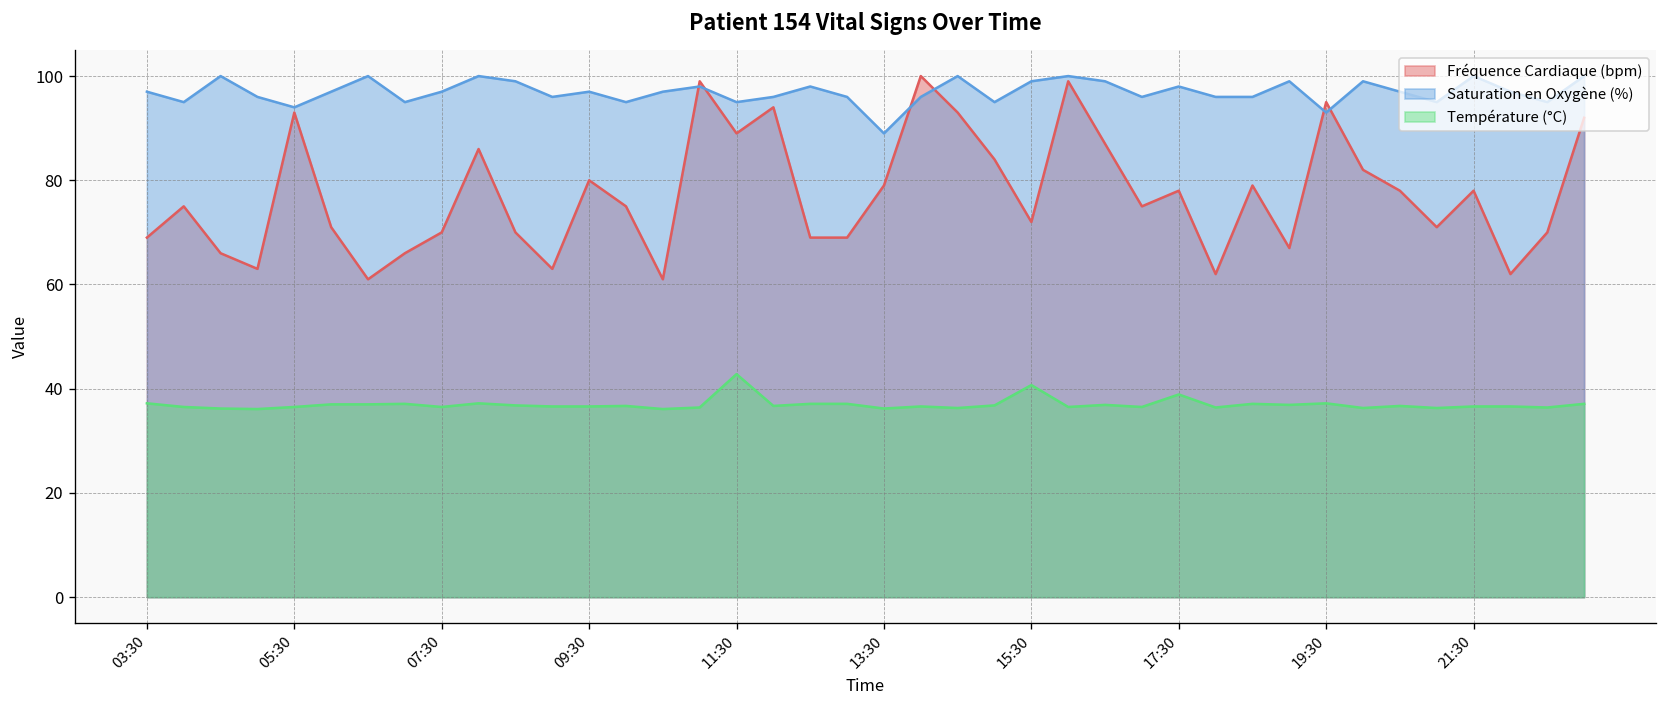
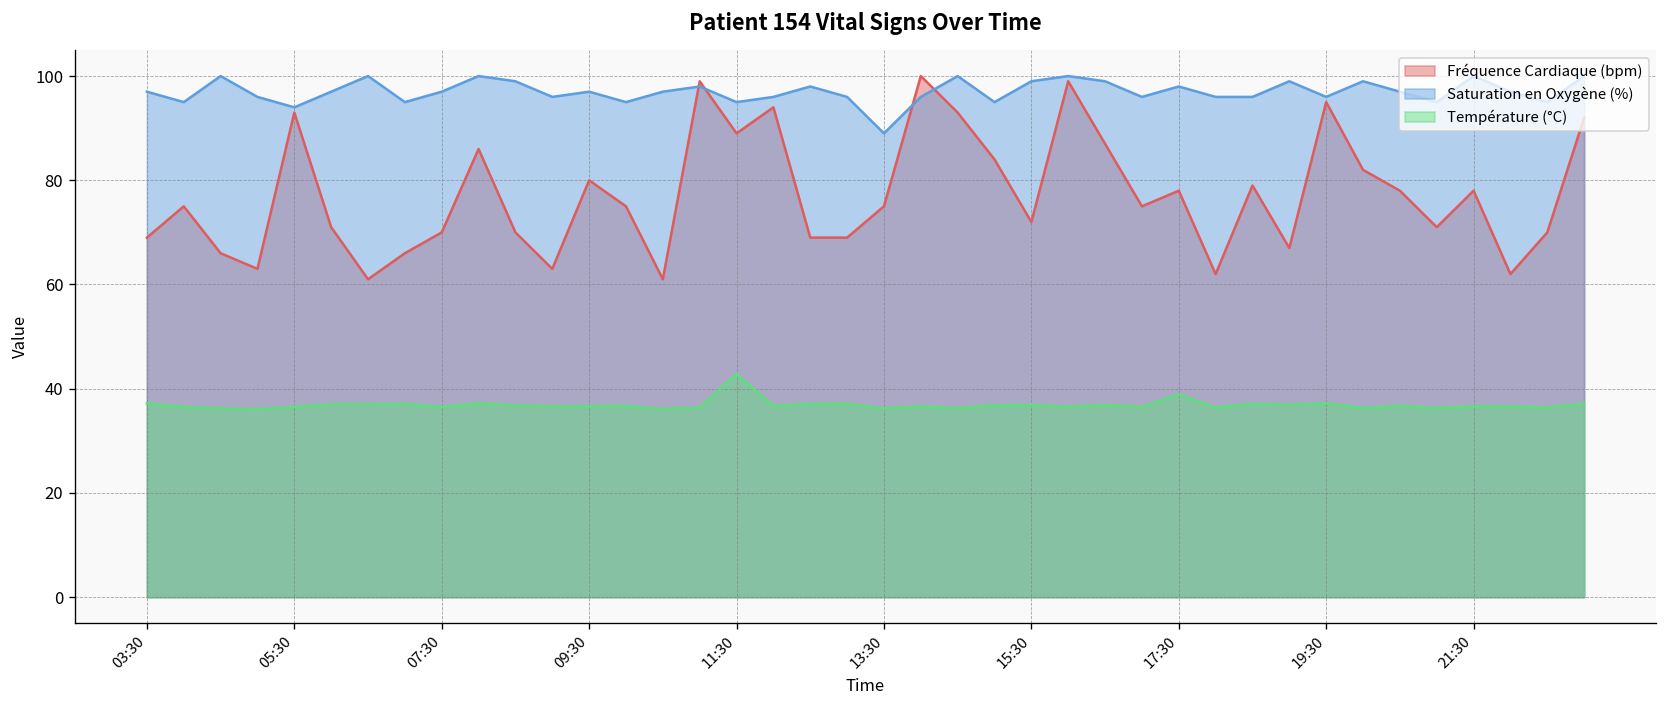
Fréquence Cardiaque (bpm), 13:30: 79 -> 75
Température (°C), 15:30: 41 -> 37
Saturation en Oxygène (%), 19:30: 93 -> 96
